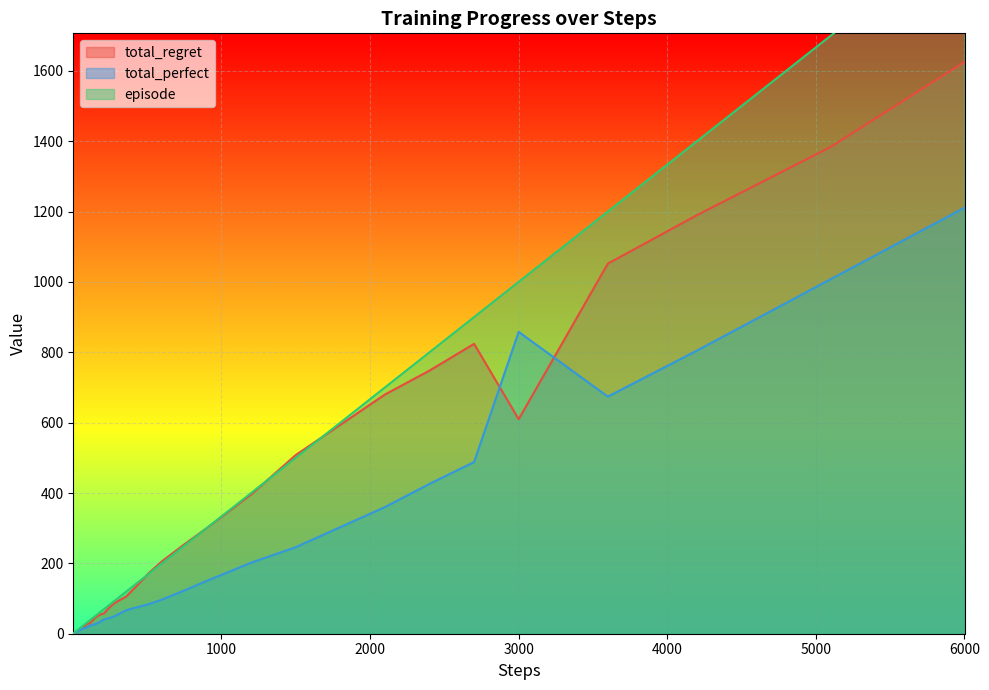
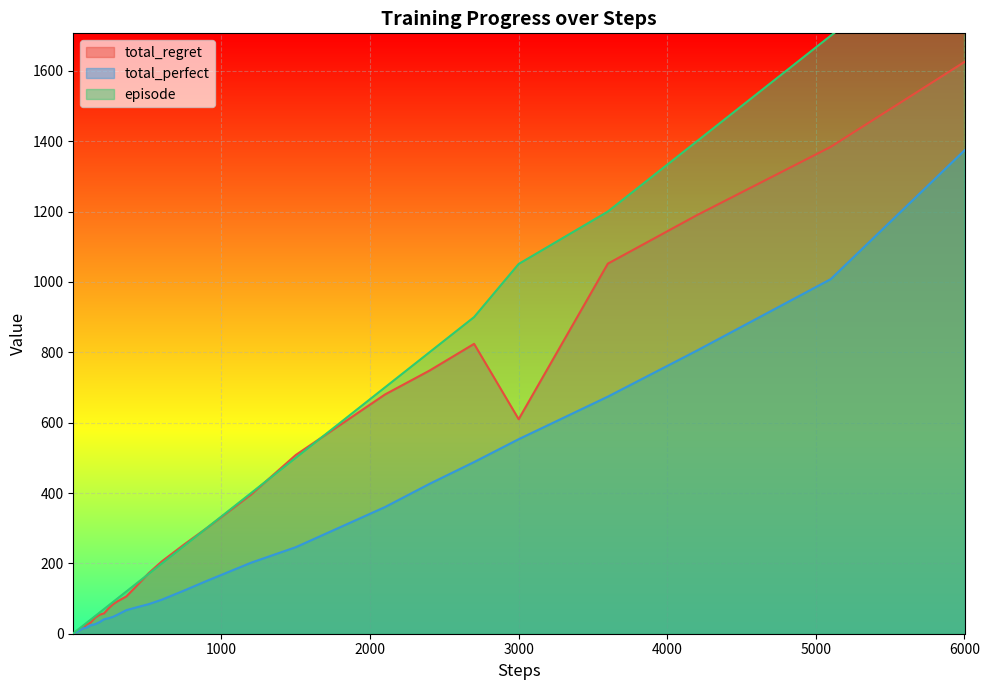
total_perfect, 3000: 860 -> 550
episode, 3000: 1000 -> 1050
total_perfect, 6000: 1210 -> 1370
